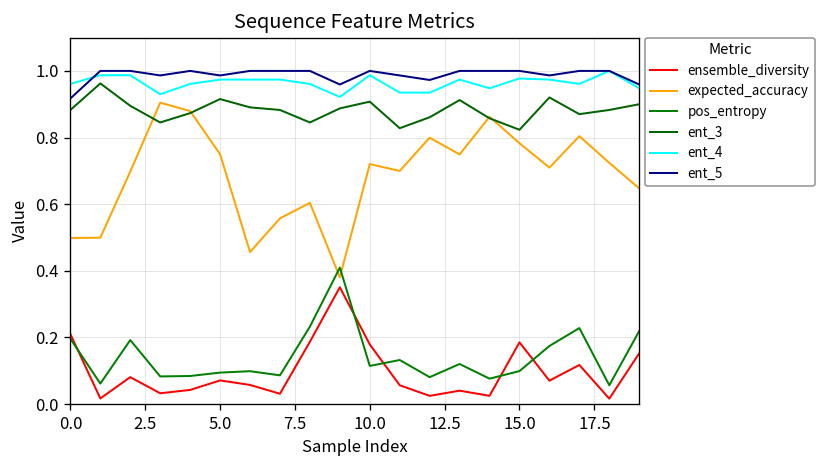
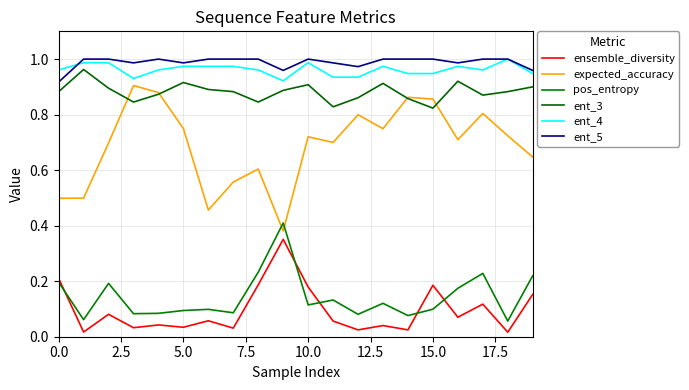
ensemble_diversity, 5.0: 0.07 -> 0.03
expected_accuracy, 15.0: 0.78 -> 0.86
ent_4, 15.0: 0.98 -> 0.95
